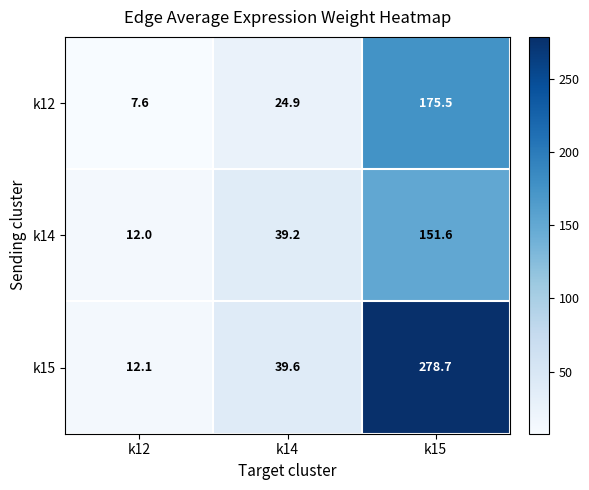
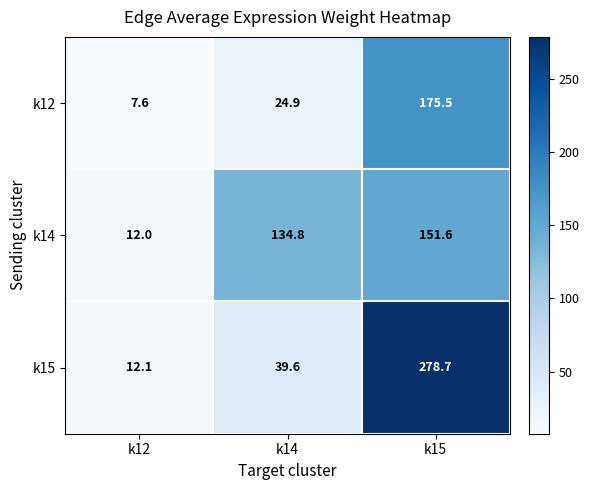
k14, k14: 39.2 -> 134.8
